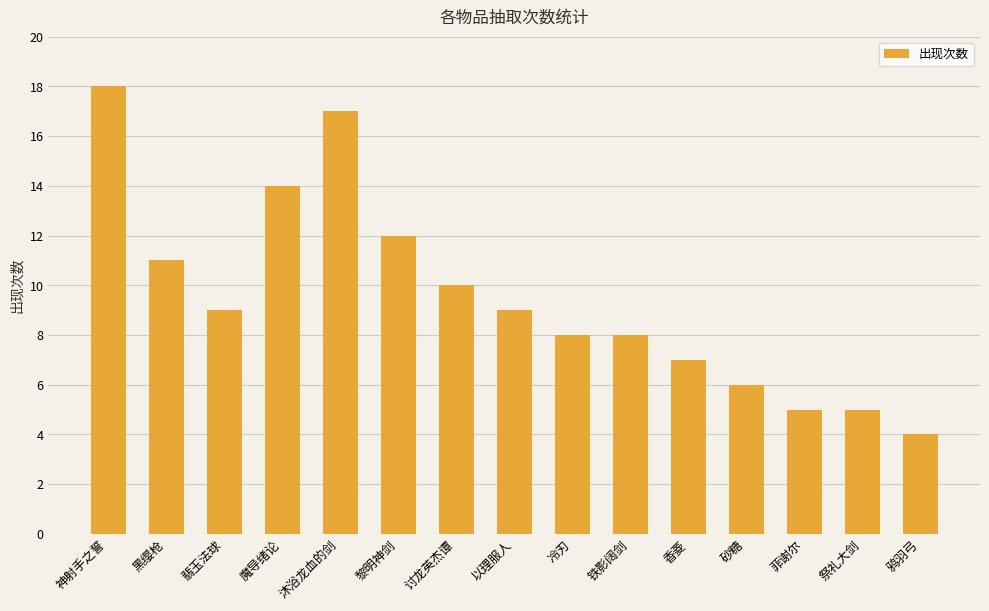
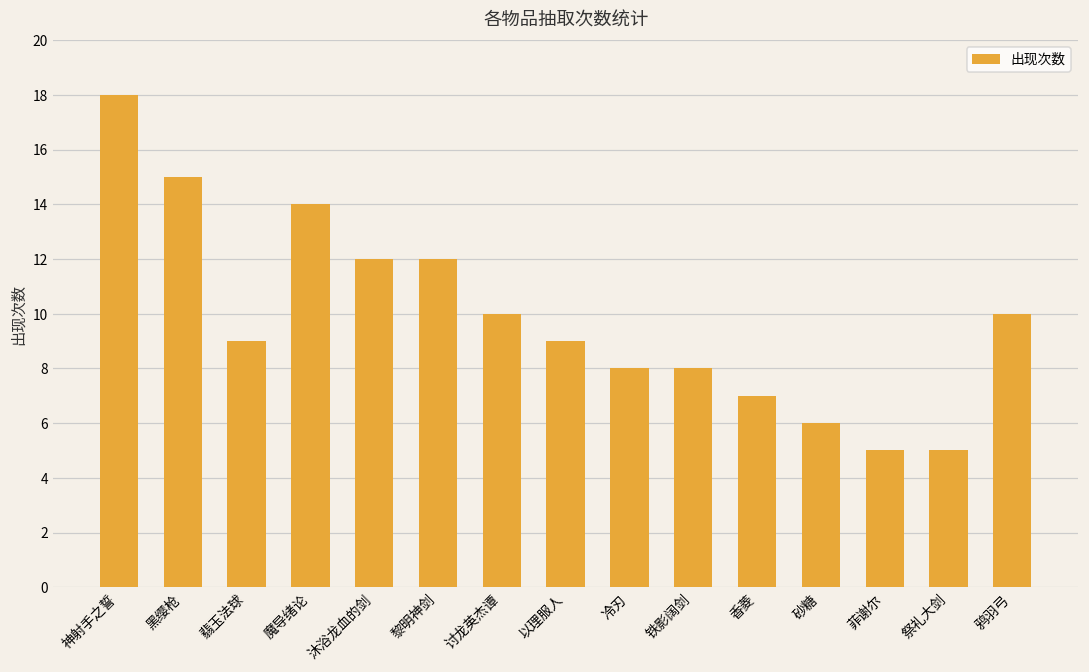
黑缨枪: 11 -> 15
沐浴龙血的剑: 17 -> 12
鸦羽弓: 4 -> 10
